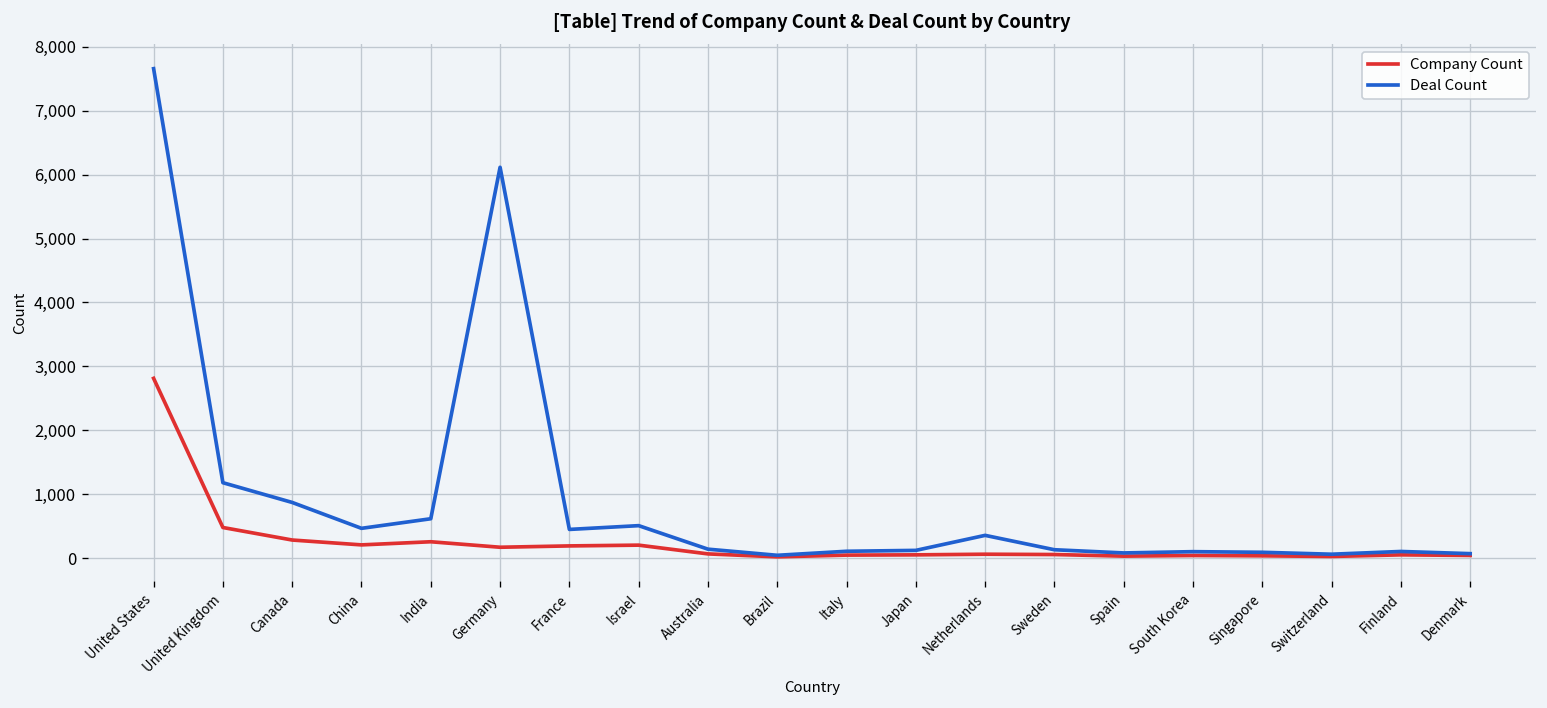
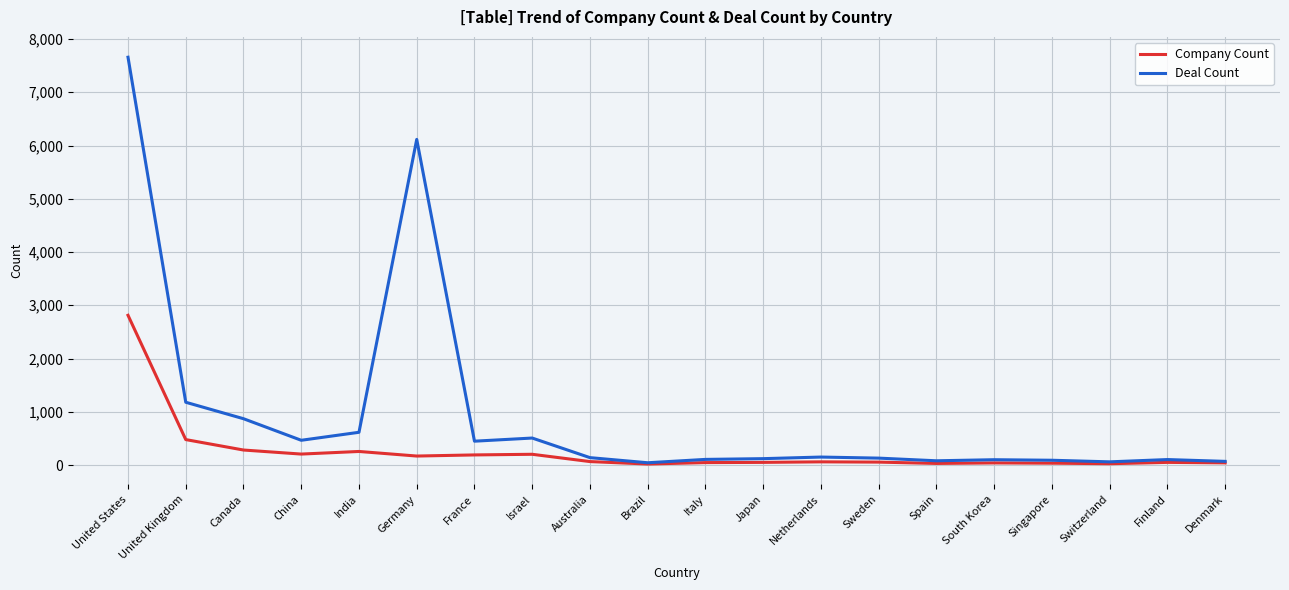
Deal Count, Netherlands: 400 -> 200
